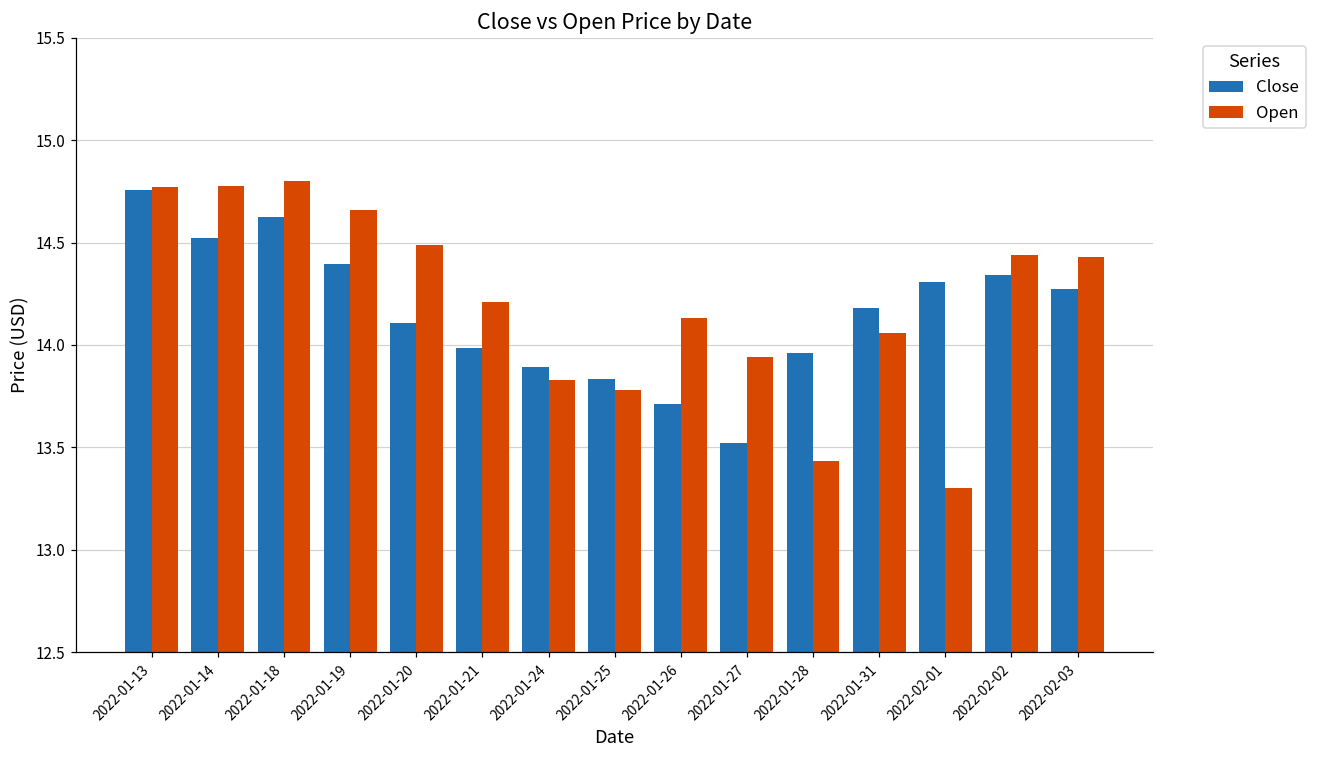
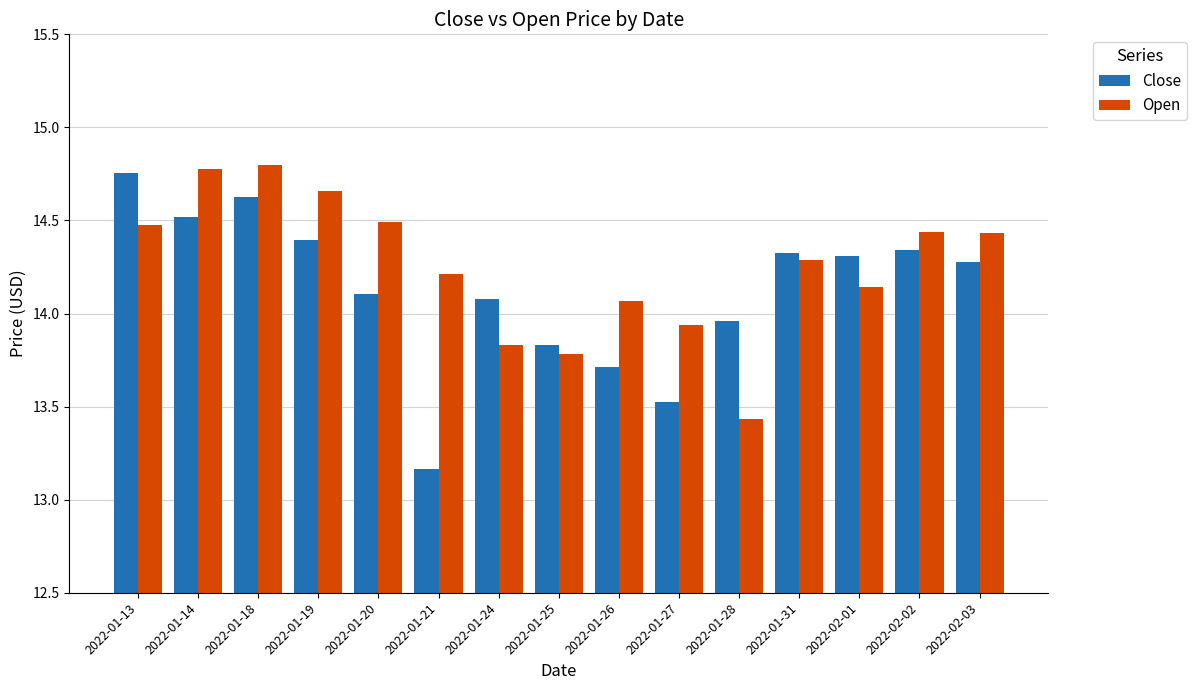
Open, 2022-01-13: 14.77 -> 14.48
Close, 2022-01-21: 13.99 -> 13.16
Close, 2022-01-24: 13.89 -> 14.08
Open, 2022-01-26: 14.13 -> 14.07
Close, 2022-01-31: 14.18 -> 14.33
Open, 2022-01-31: 14.06 -> 14.29
Open, 2022-02-01: 13.30 -> 14.14
